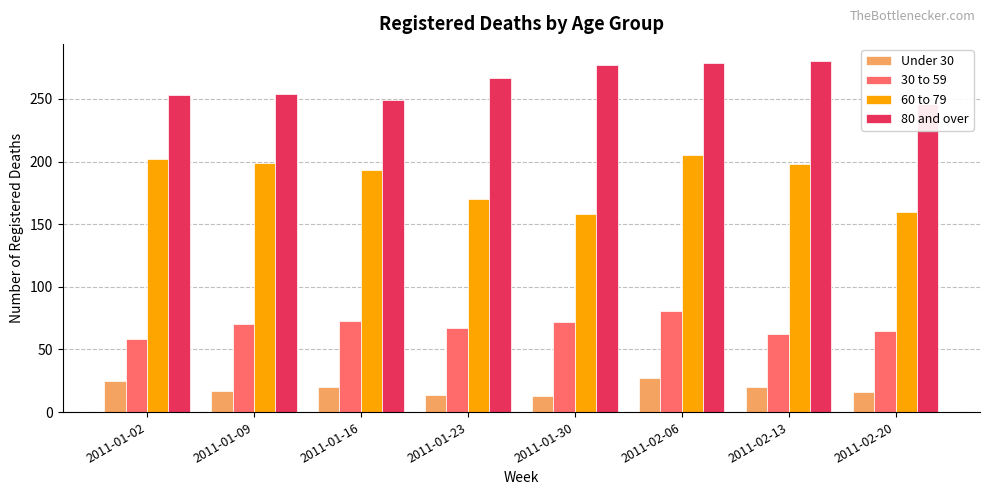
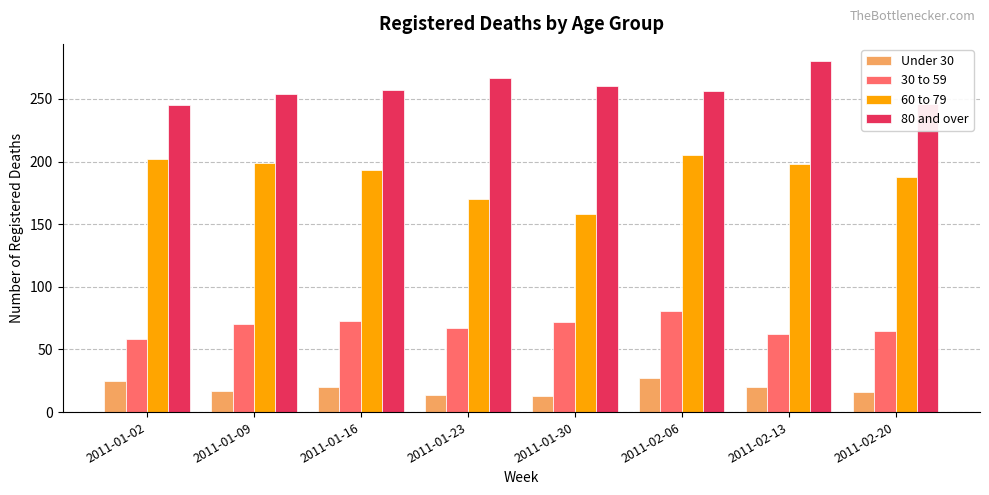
80 and over, 2011-01-02: 253 -> 245
80 and over, 2011-01-16: 249 -> 257
80 and over, 2011-01-30: 277 -> 260
80 and over, 2011-02-06: 279 -> 256
60 to 79, 2011-02-20: 160 -> 188
